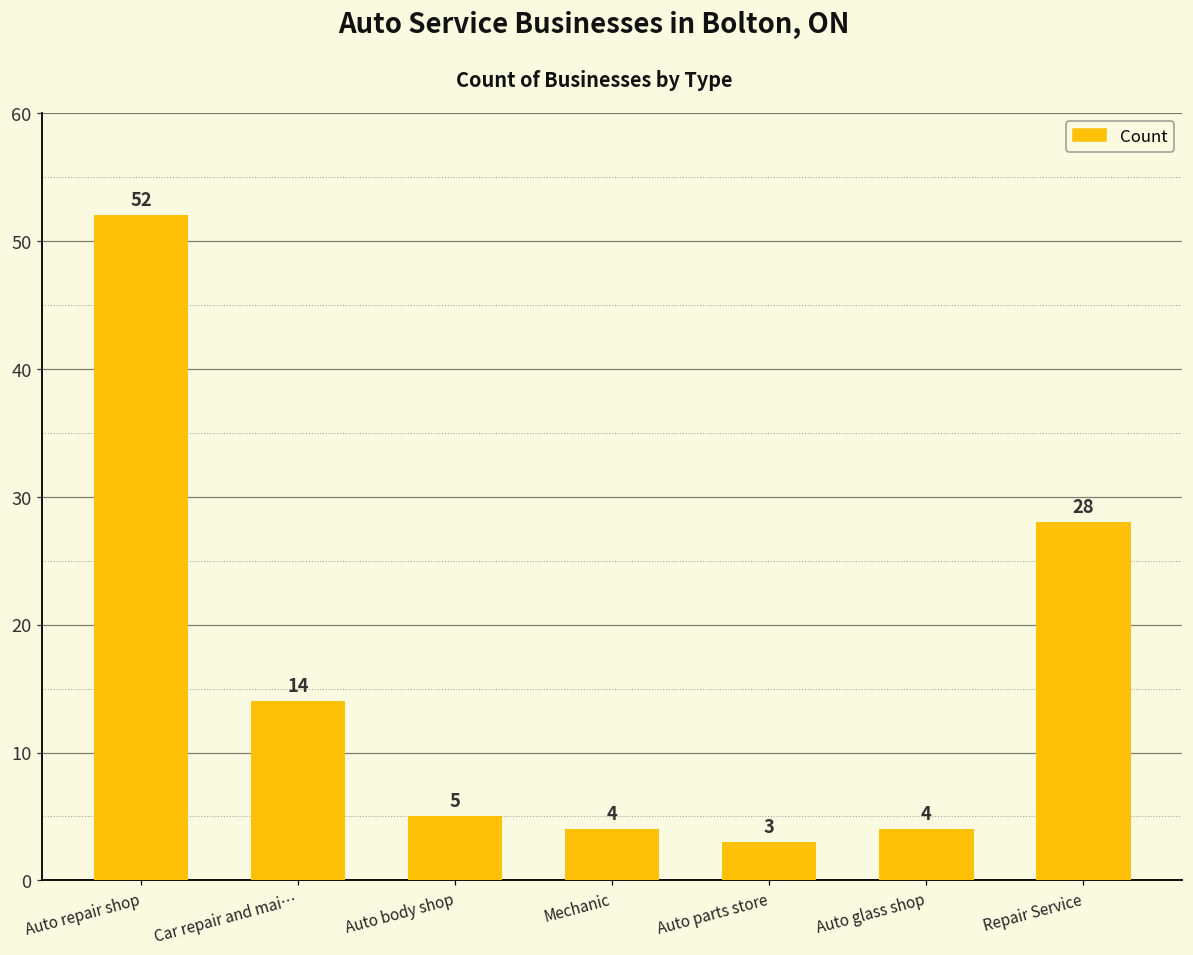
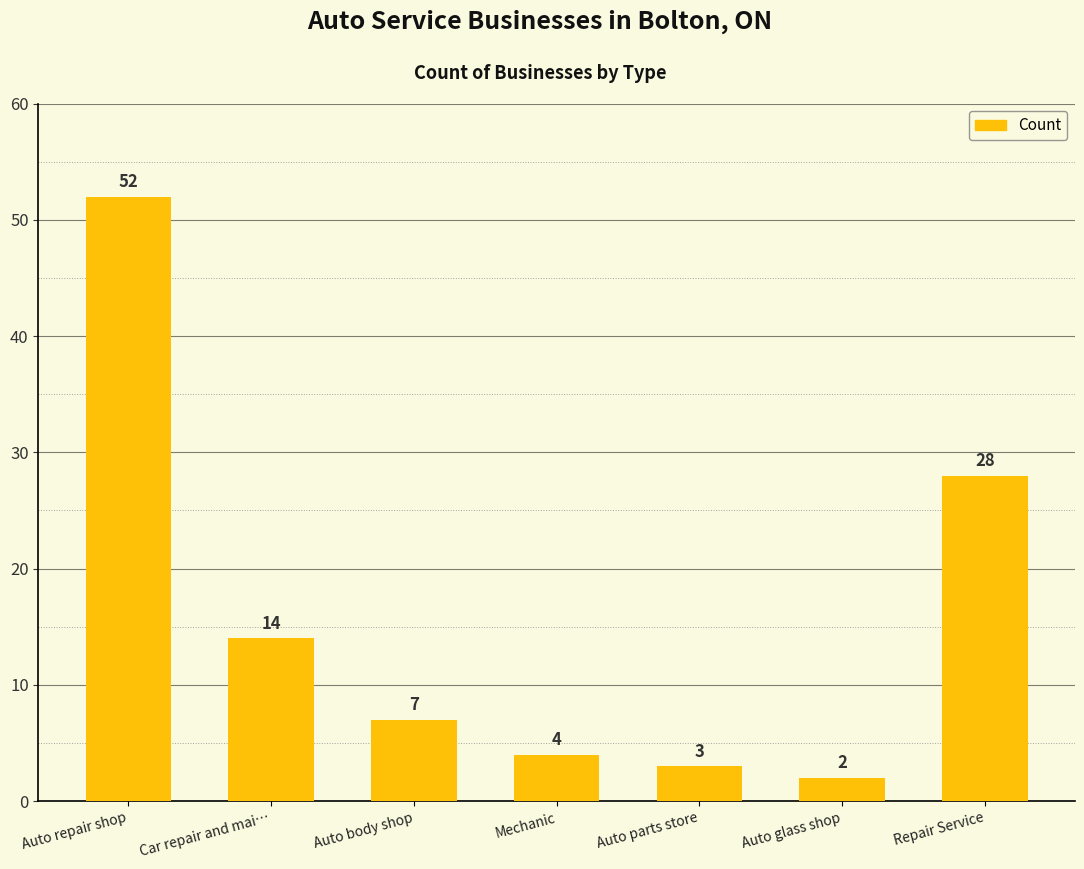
Auto body shop: 5 -> 7
Auto glass shop: 4 -> 2
